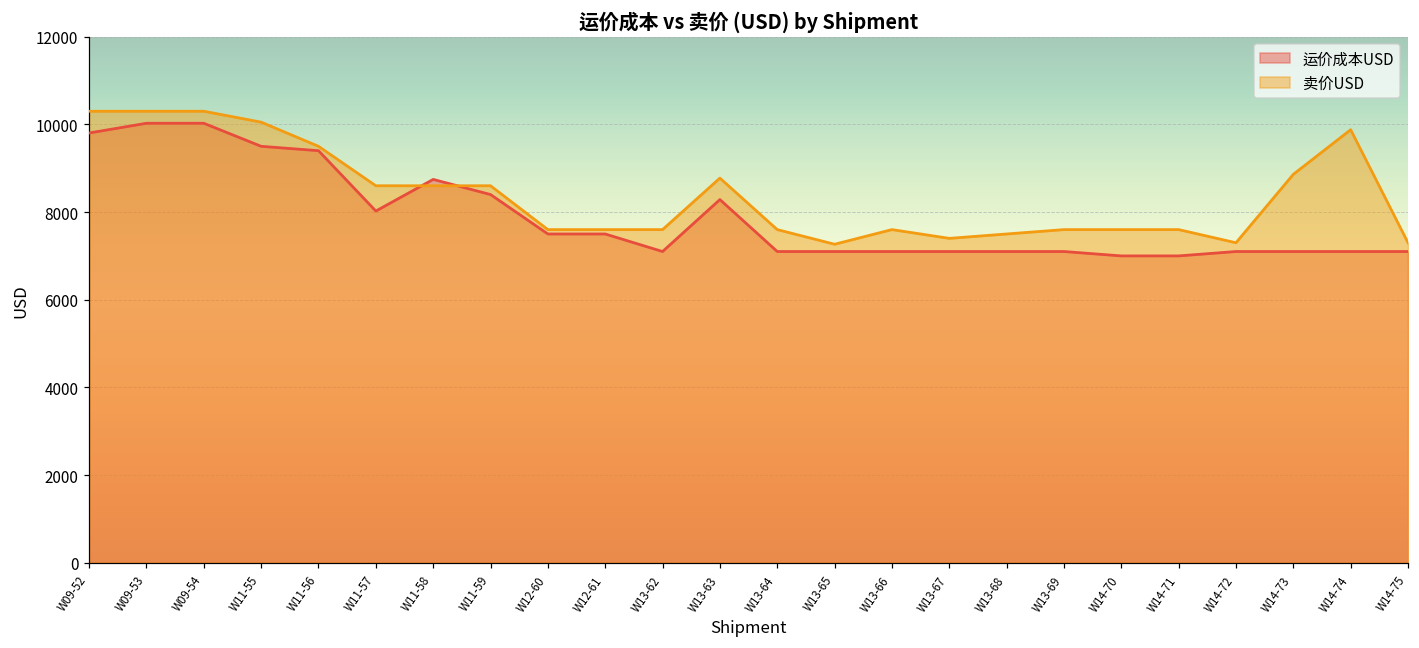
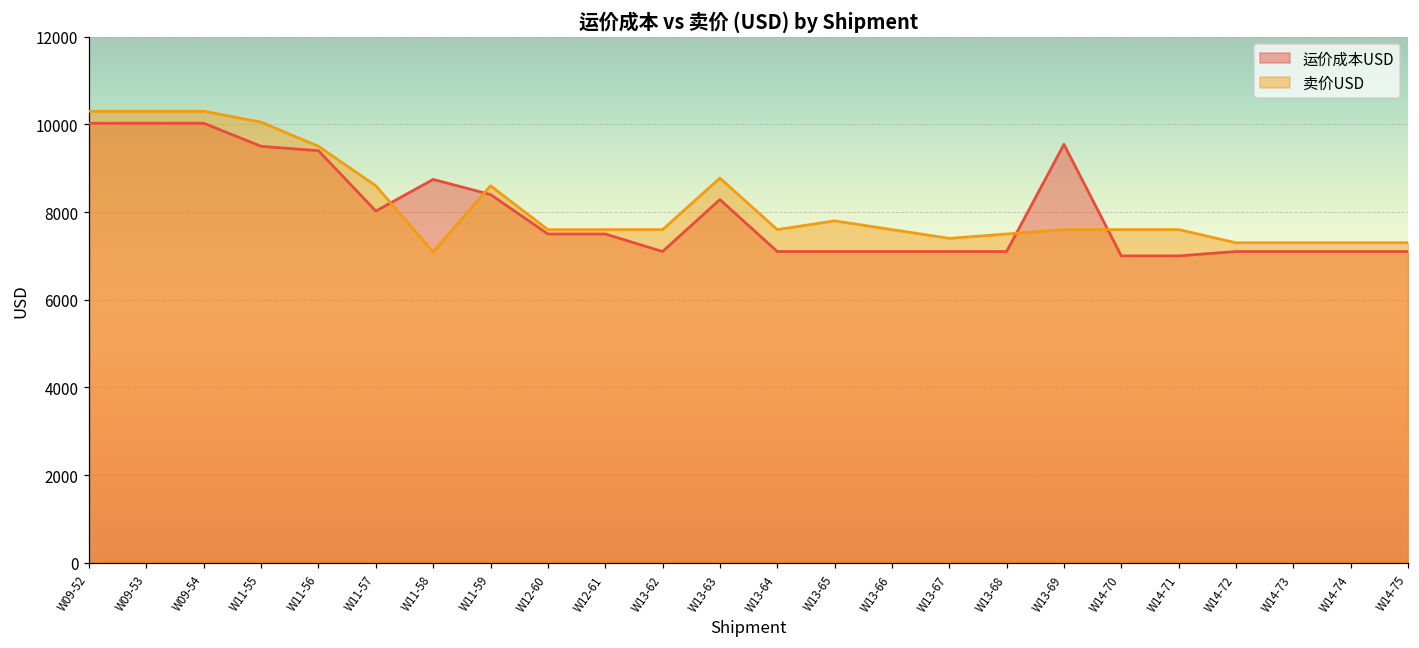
运价成本USD, W09-52: 9800 -> 10000
卖价USD, W11-58: 8600 -> 7100
卖价USD, W13-65: 7300 -> 7800
运价成本USD, W13-69: 7100 -> 9500
卖价USD, W14-73: 8900 -> 7300
卖价USD, W14-74: 9900 -> 7300
